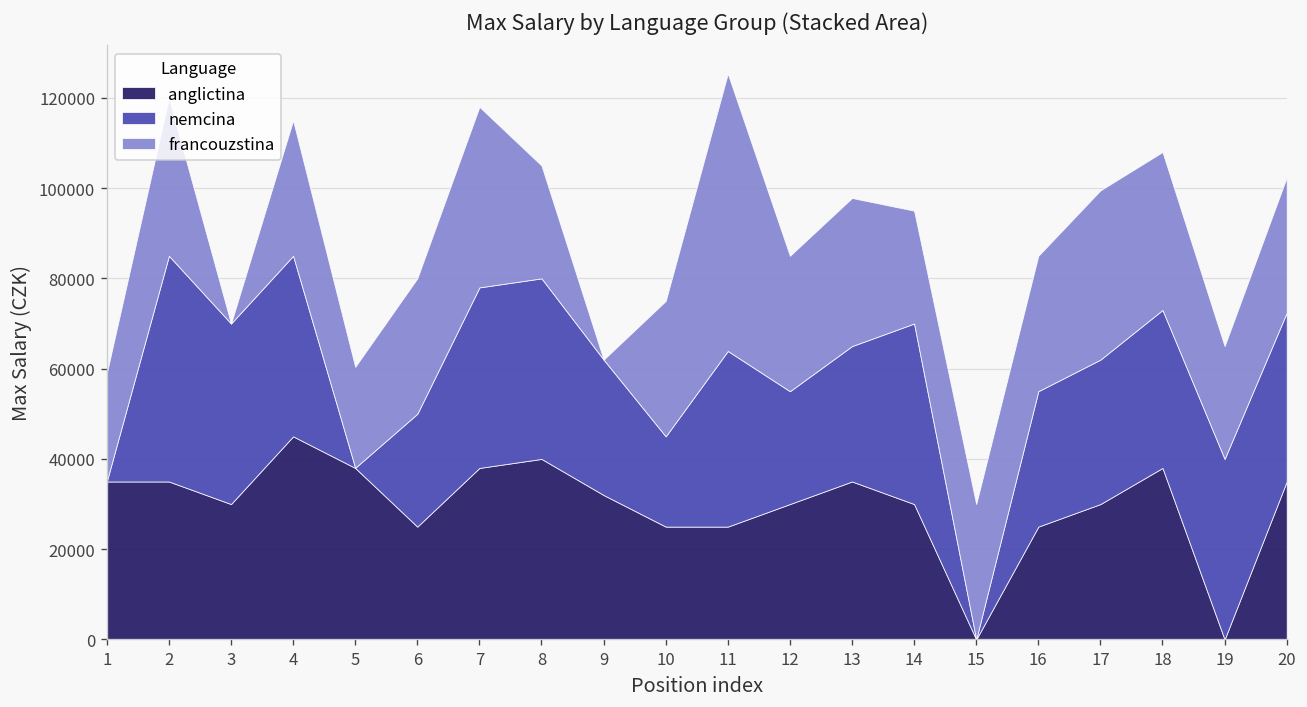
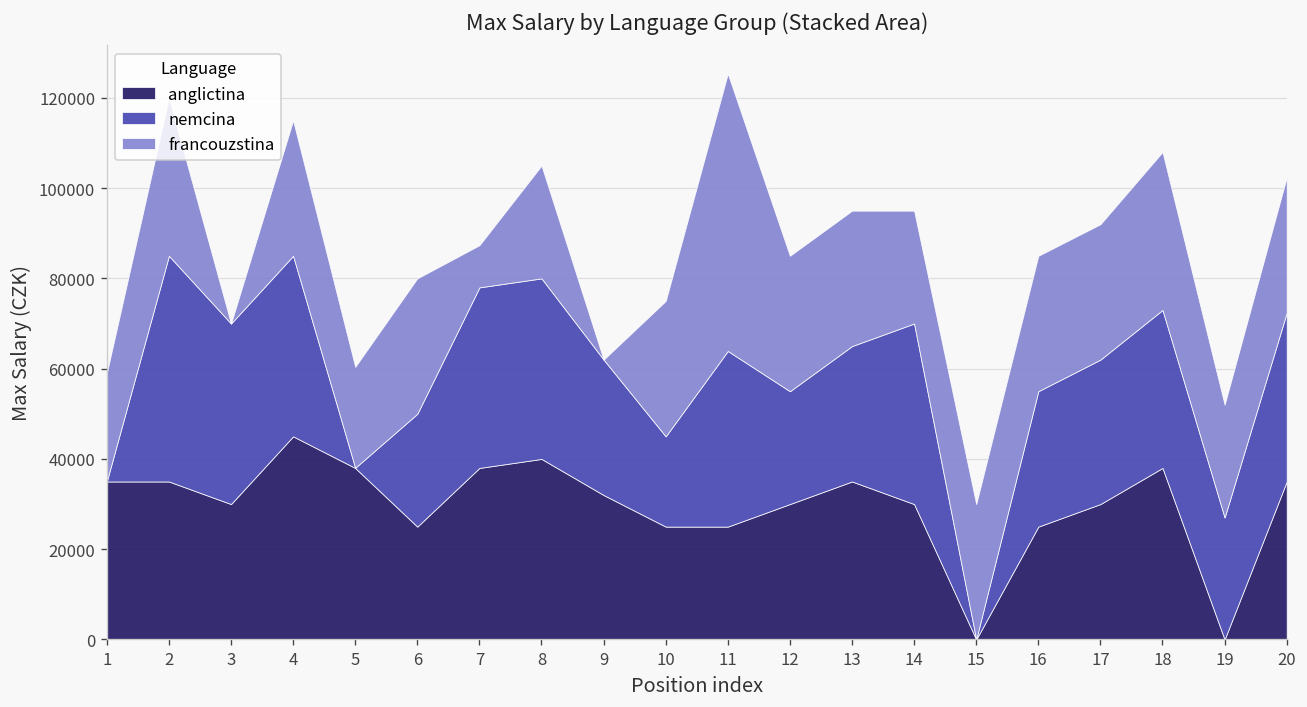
francouzstina, 7: 40000 -> 9000
francouzstina, 13: 33000 -> 30000
francouzstina, 17: 37000 -> 30000
nemcina, 19: 40000 -> 27000
